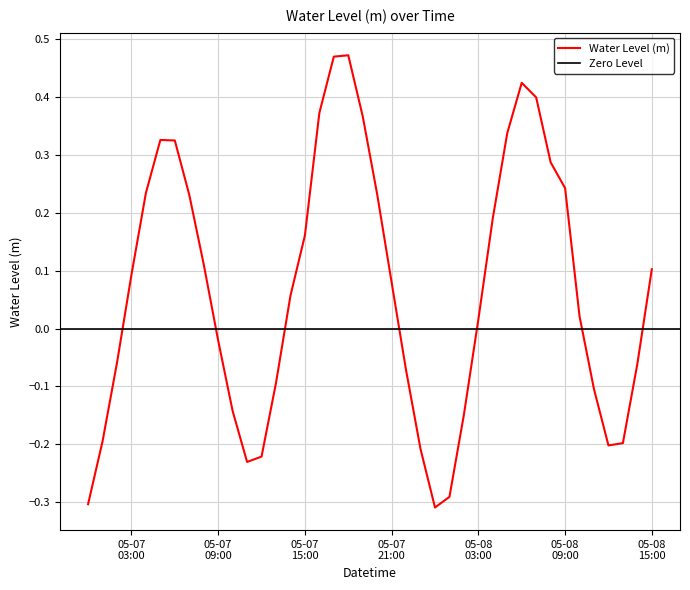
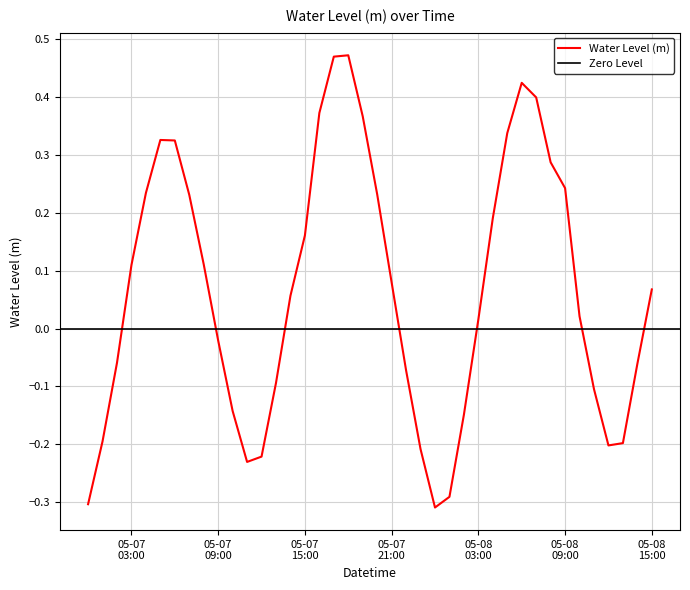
05-07 03:00: 0.09 -> 0.11
05-08 15:00: 0.10 -> 0.07
